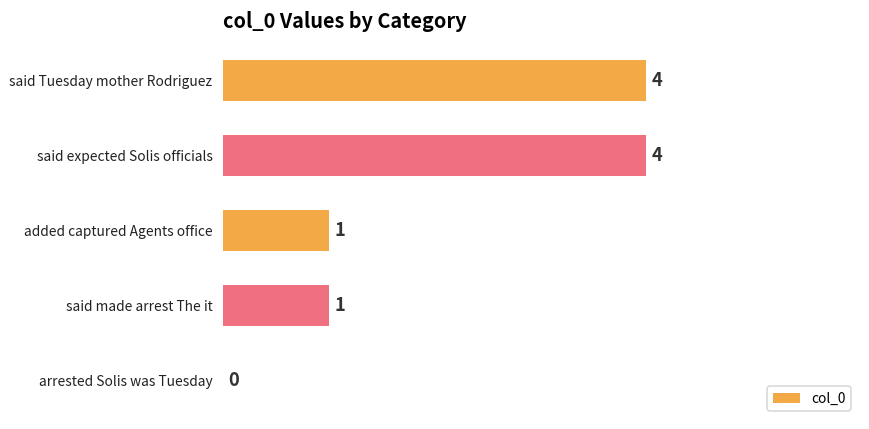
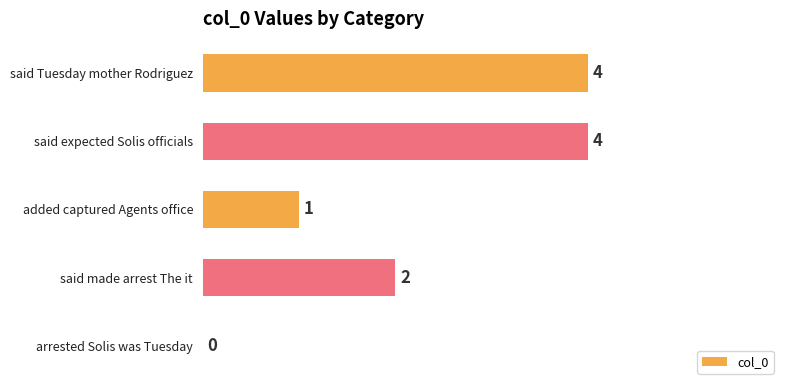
said made arrest The it: 1 -> 2
